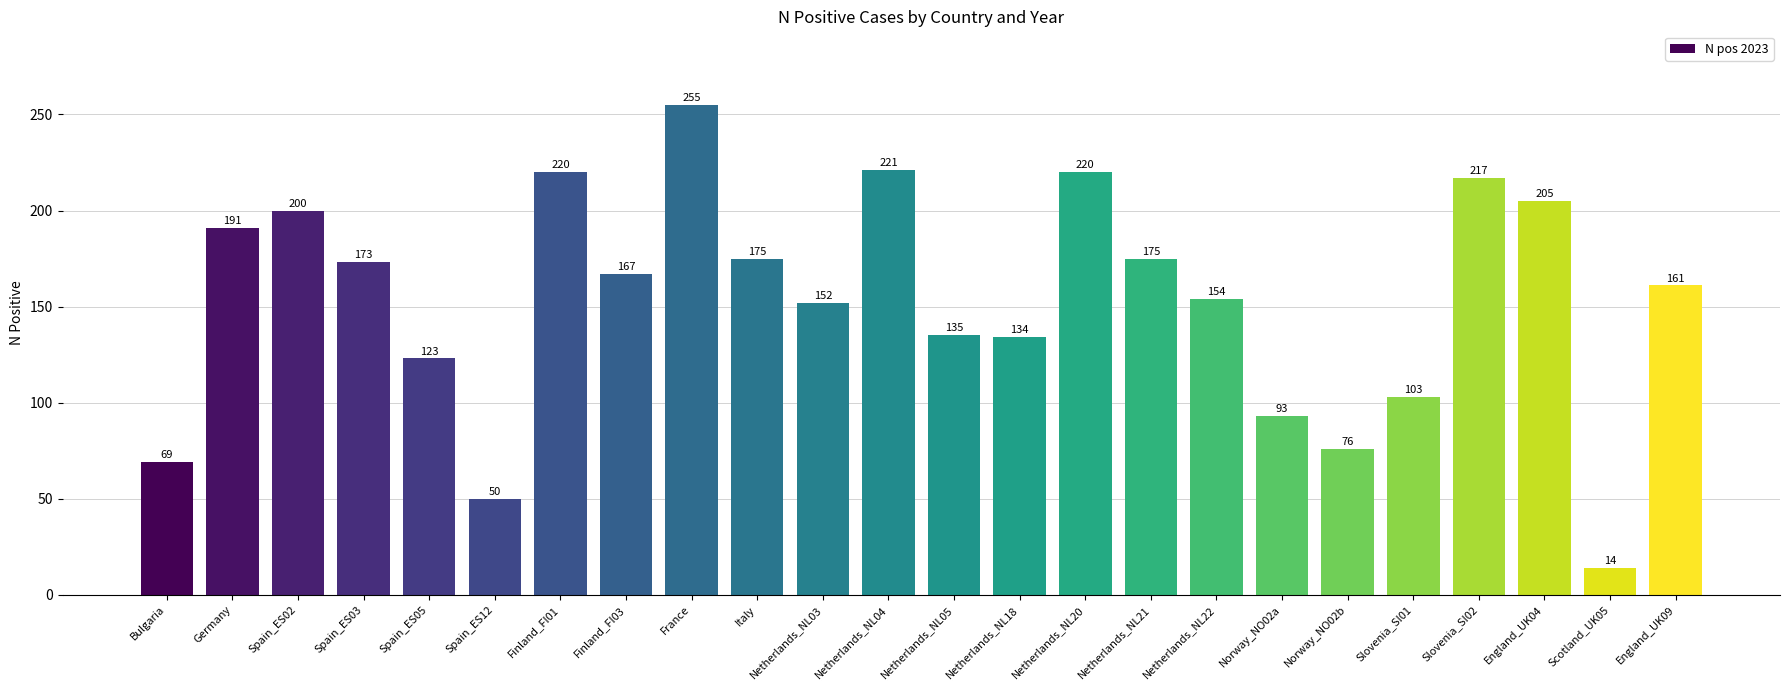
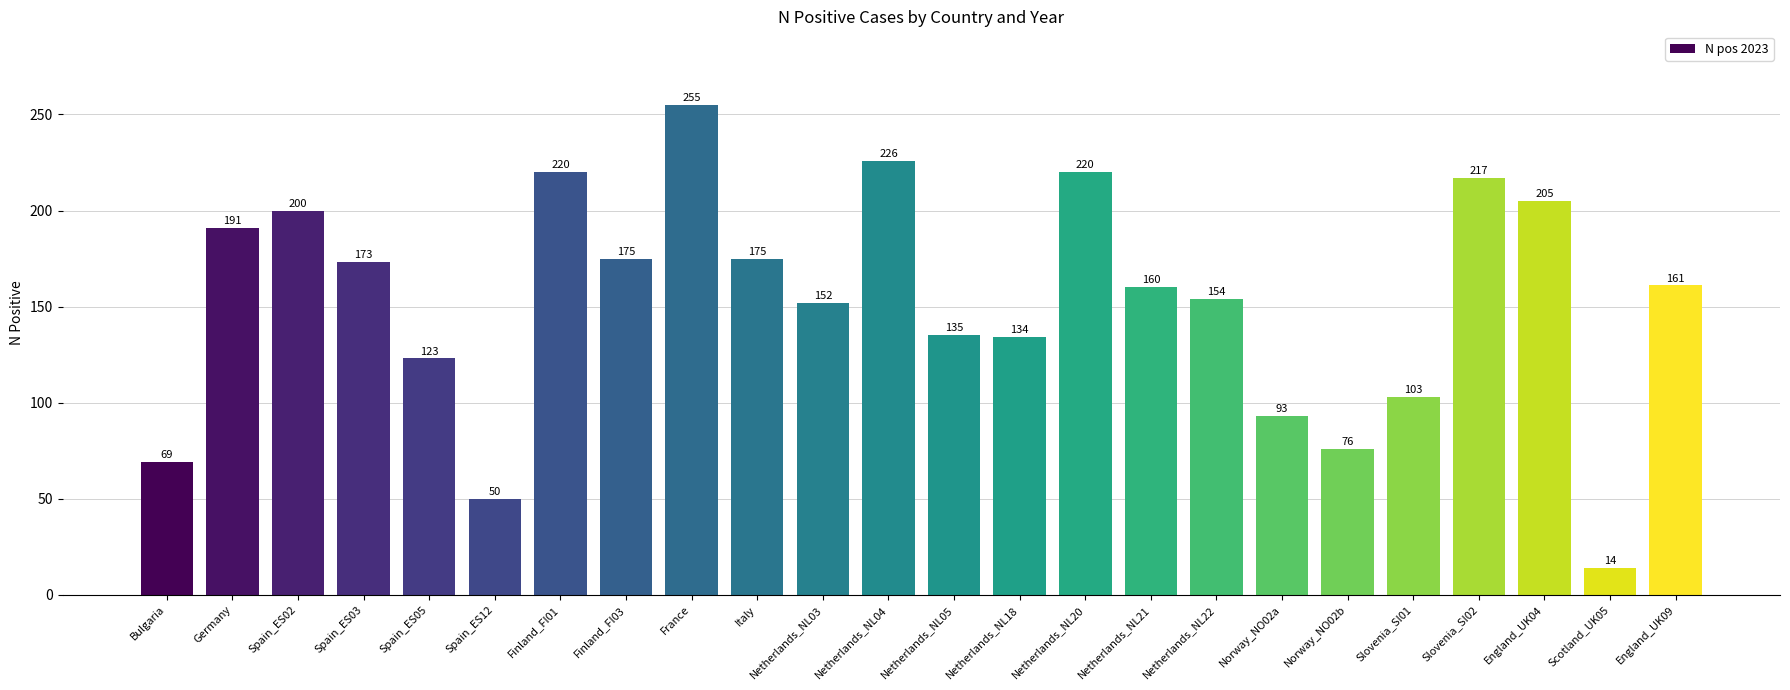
Finland_FI03: 167 -> 175
Netherlands_NL04: 221 -> 226
Netherlands_NL21: 175 -> 160
